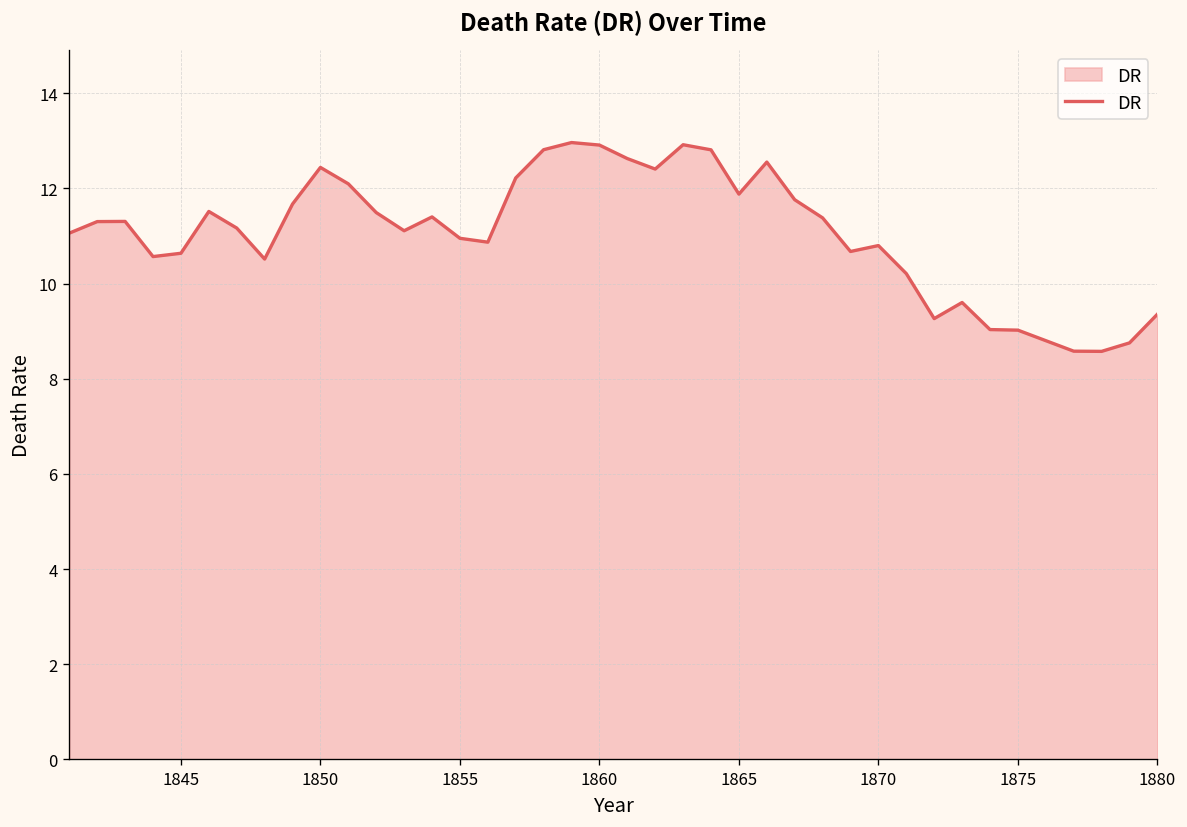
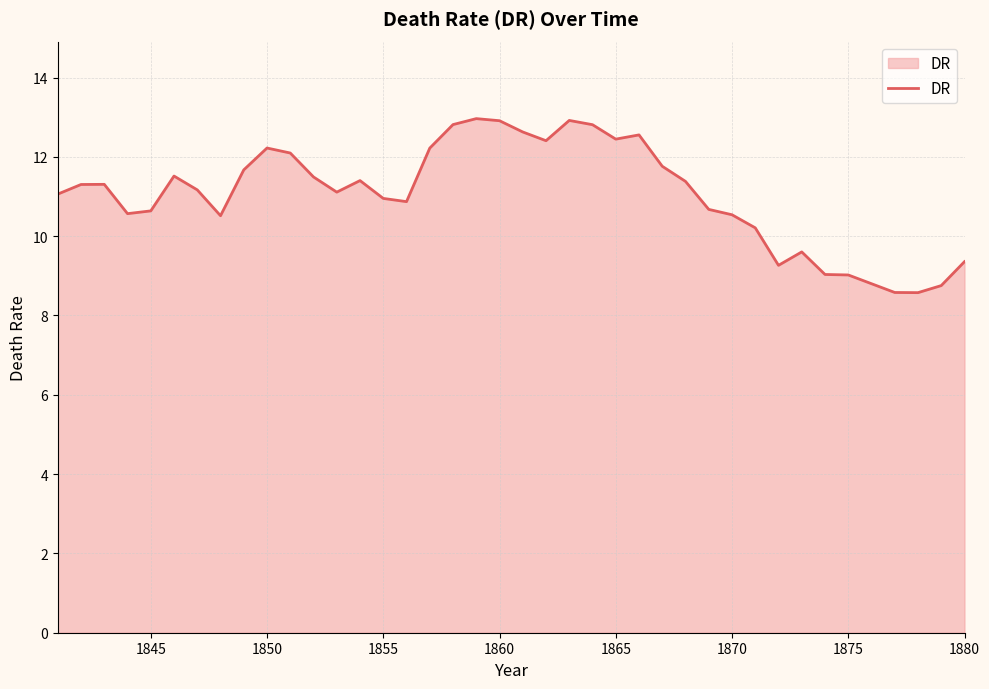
1850: 12.4 -> 12.2
1865: 11.9 -> 12.4
1870: 10.8 -> 10.5
